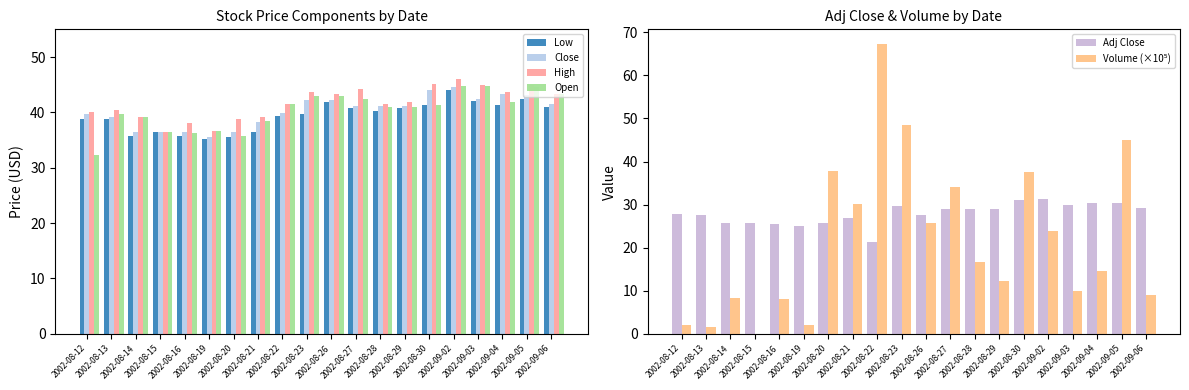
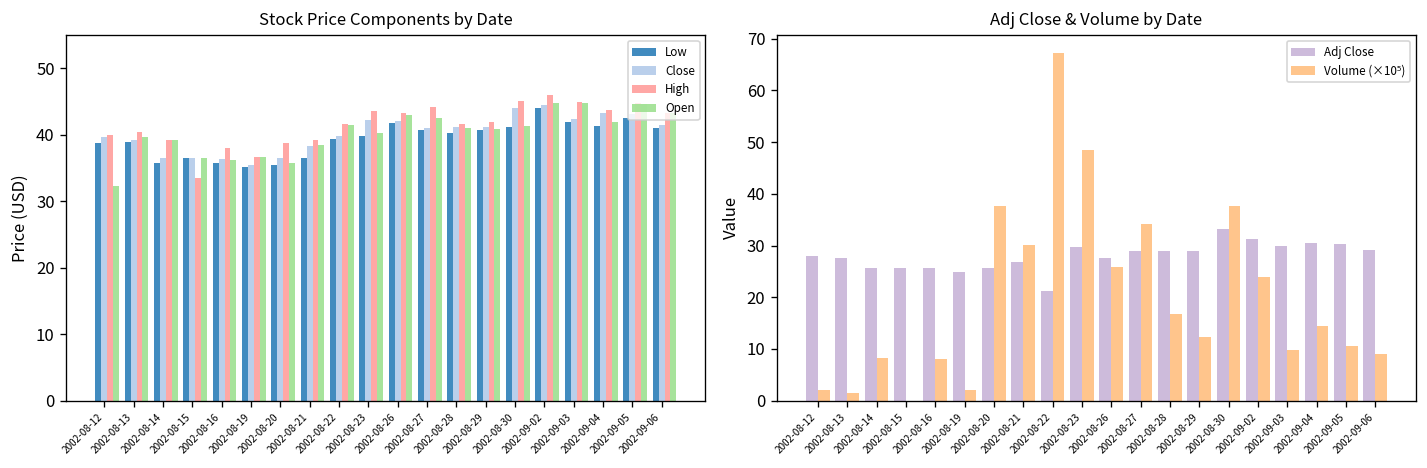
Stock Price Components by Date, High, 2002-08-15: 36 -> 33
Stock Price Components by Date, Open, 2002-08-23: 43 -> 40
Adj Close & Volume by Date, Adj Close, 2002-08-30: 31 -> 33
Adj Close & Volume by Date, Volume (×10⁵), 2002-09-05: 45 -> 11
